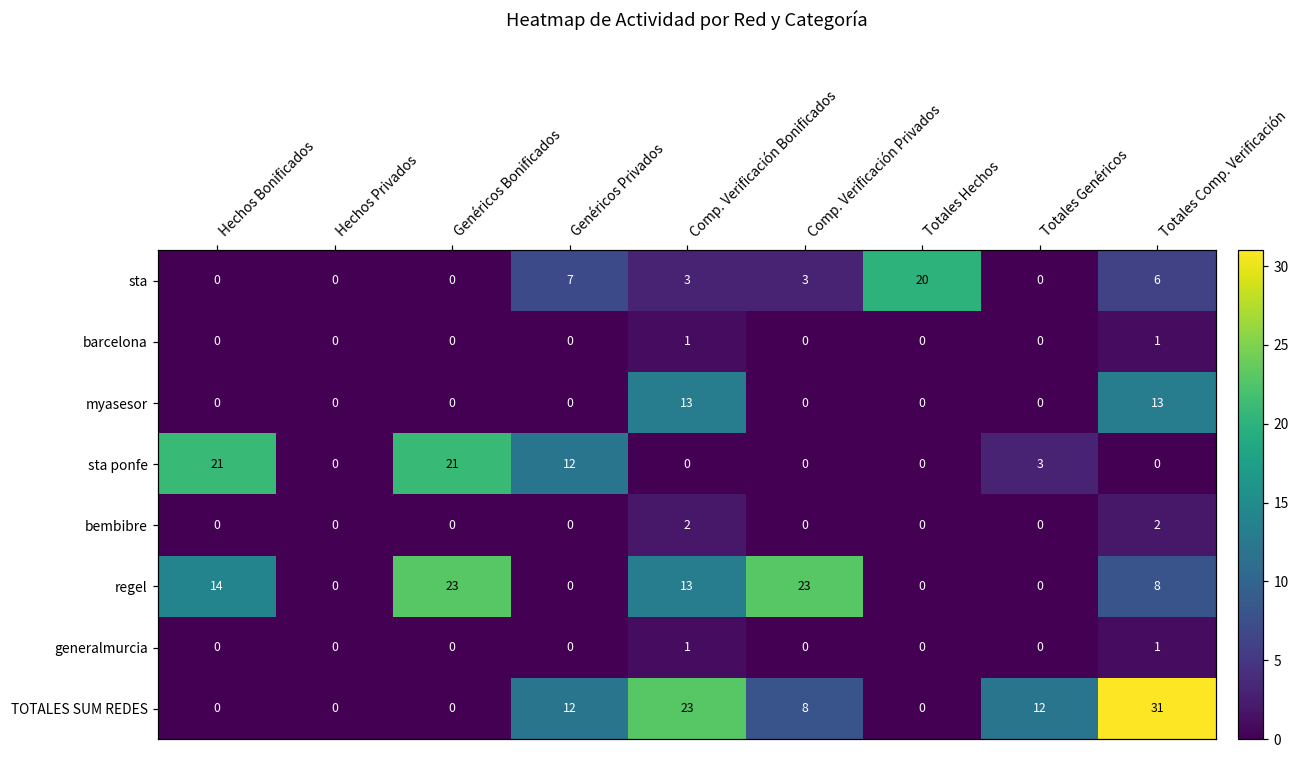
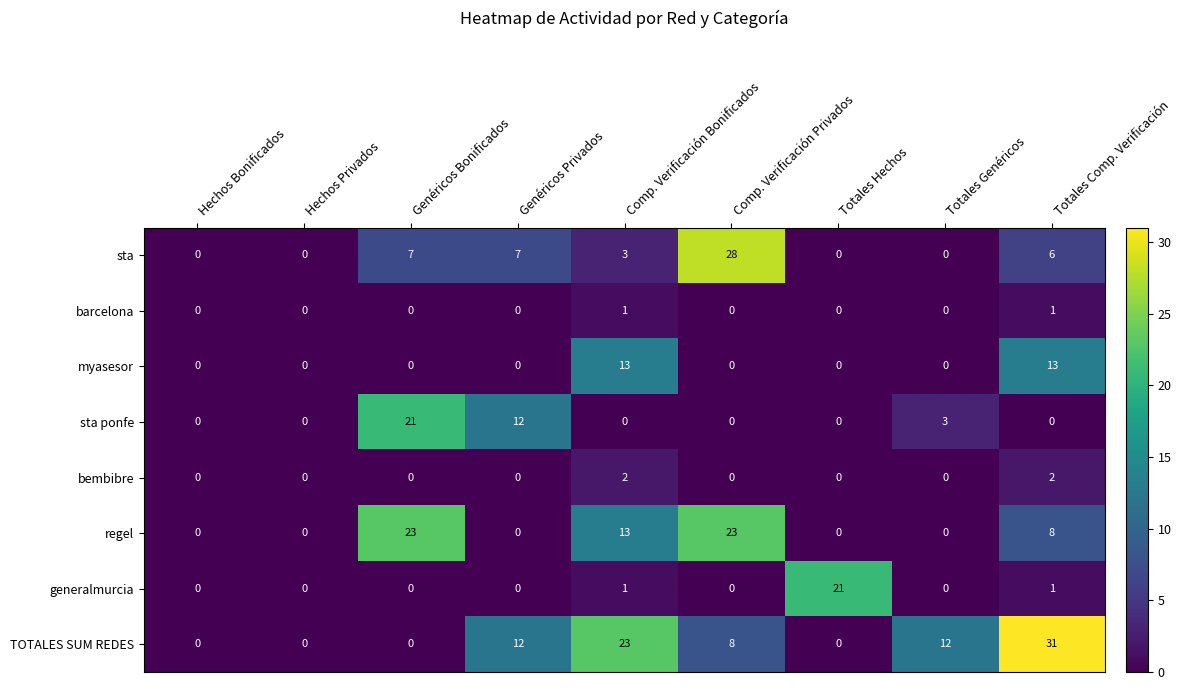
sta, Genéricos Bonificados: 0 -> 7
sta, Comp. Verificación Privados: 3 -> 28
sta, Totales Hechos: 20 -> 0
sta ponfe, Hechos Bonificados: 21 -> 0
regel, Hechos Bonificados: 14 -> 0
generalmurcia, Totales Hechos: 0 -> 21
